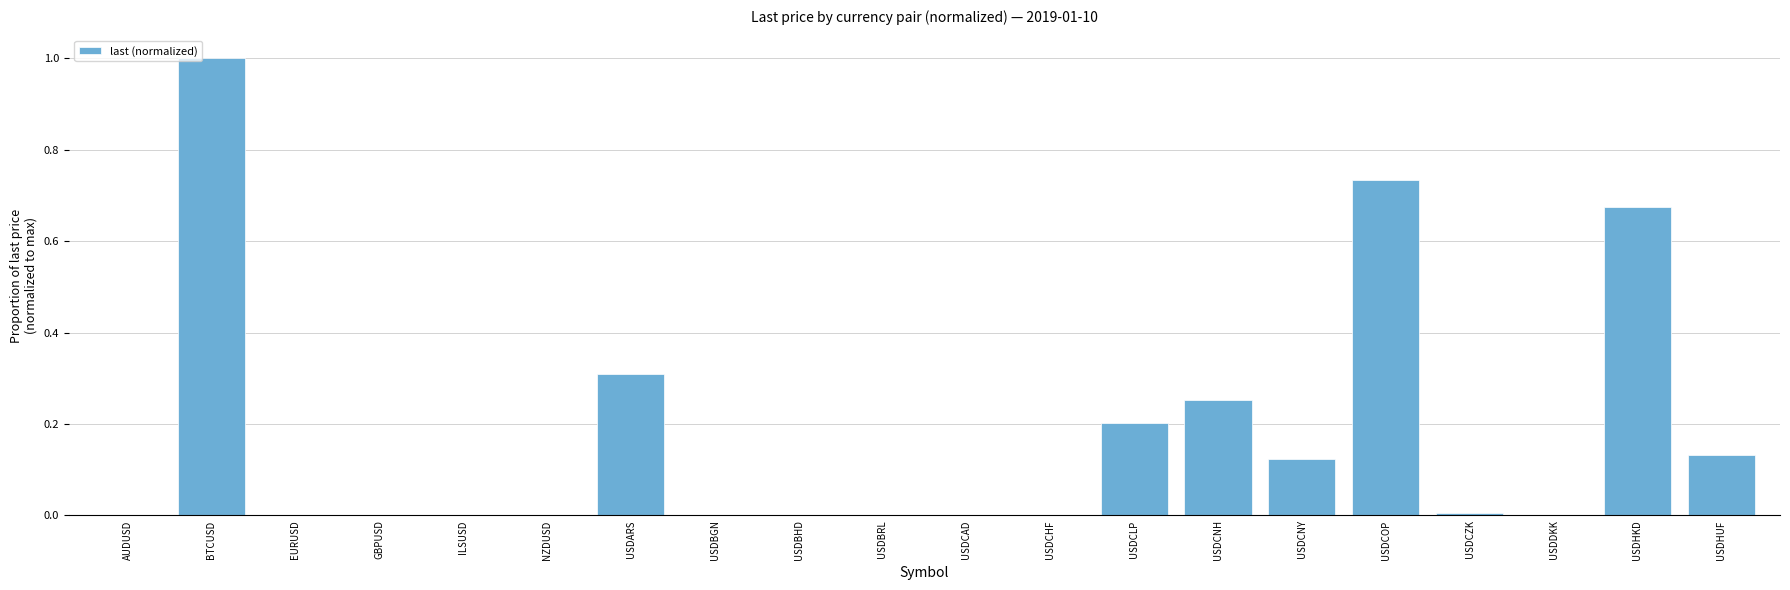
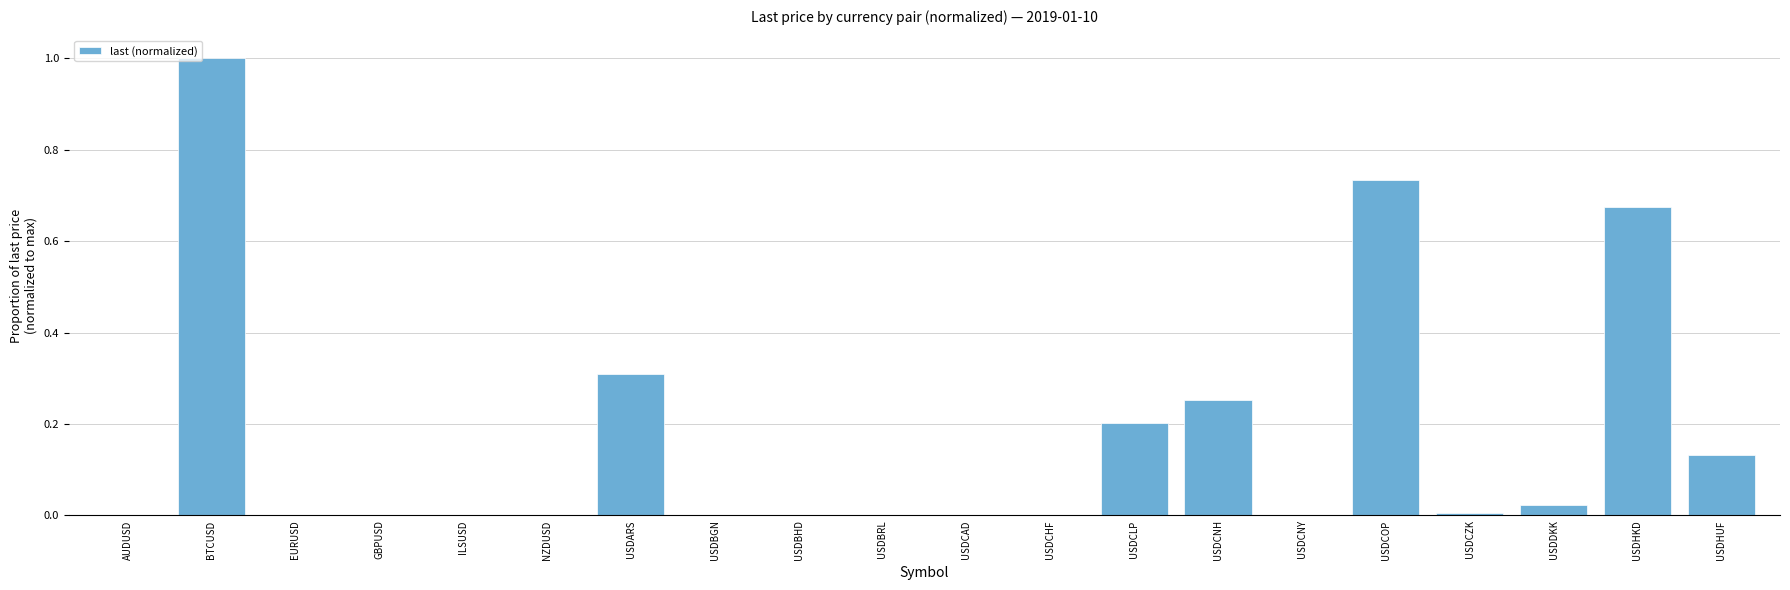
USDCNY: 0.12 -> 0.00
USDDKK: 0.00 -> 0.02
